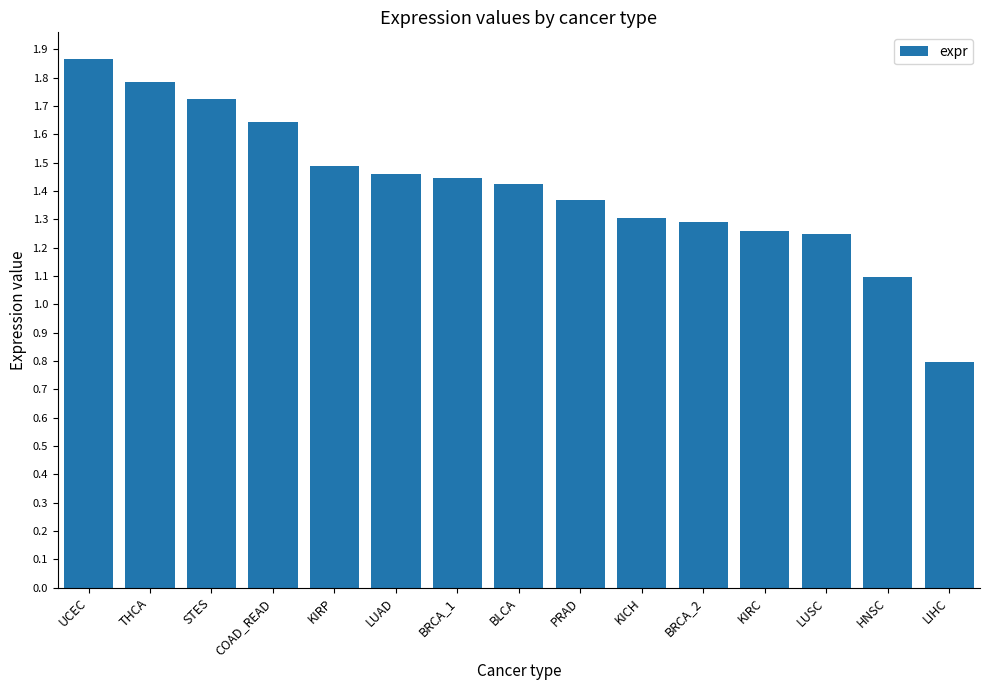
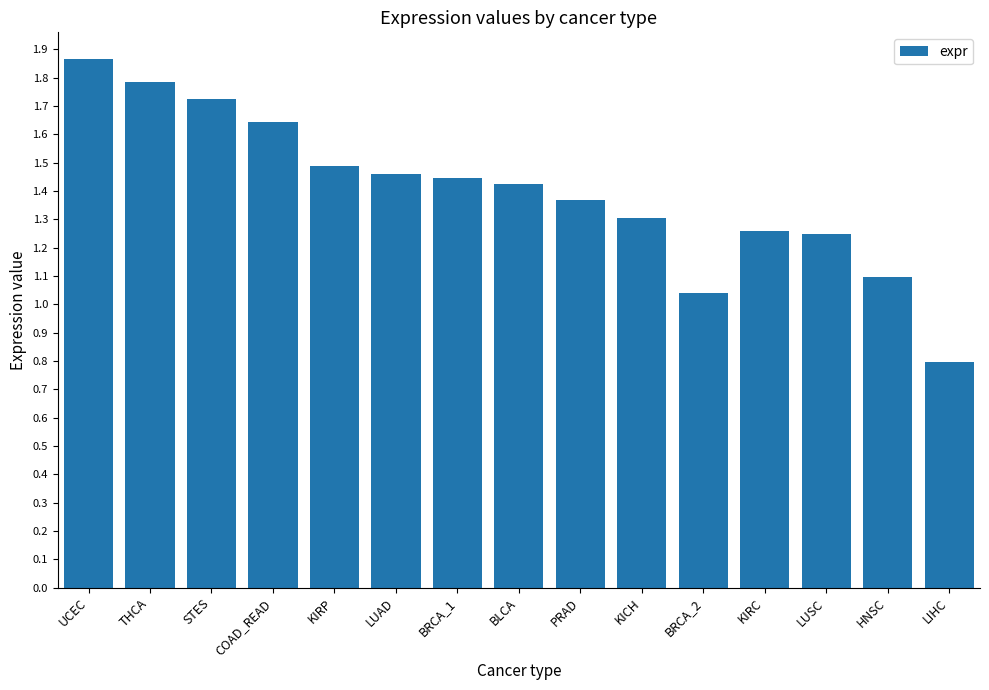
BRCA_2: 1.29 -> 1.04
